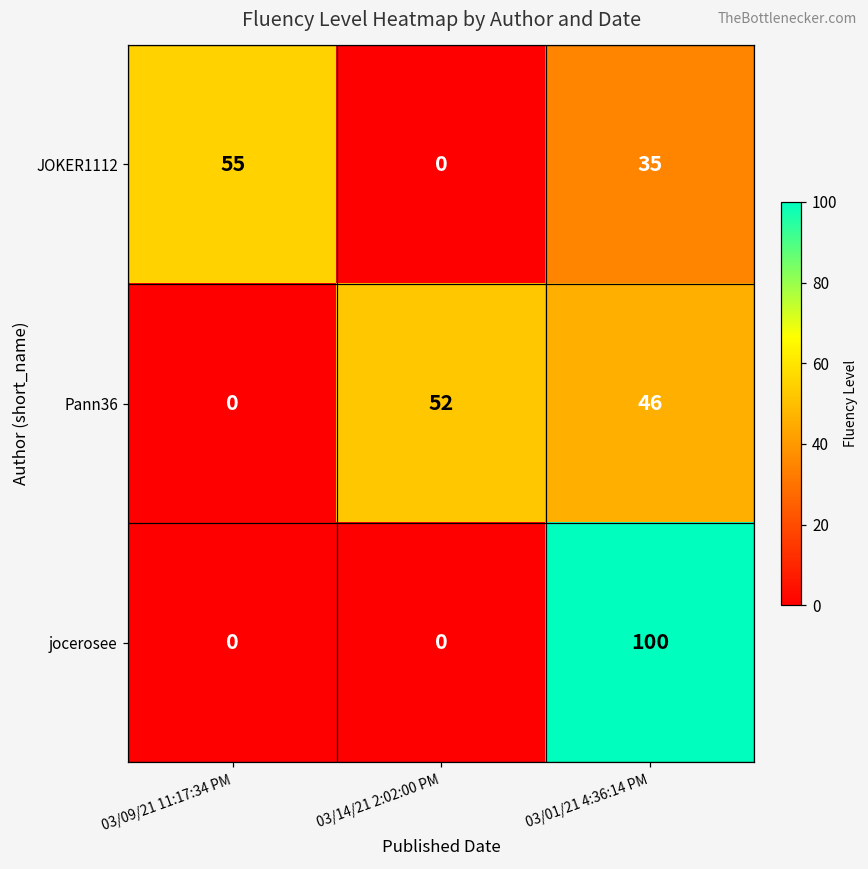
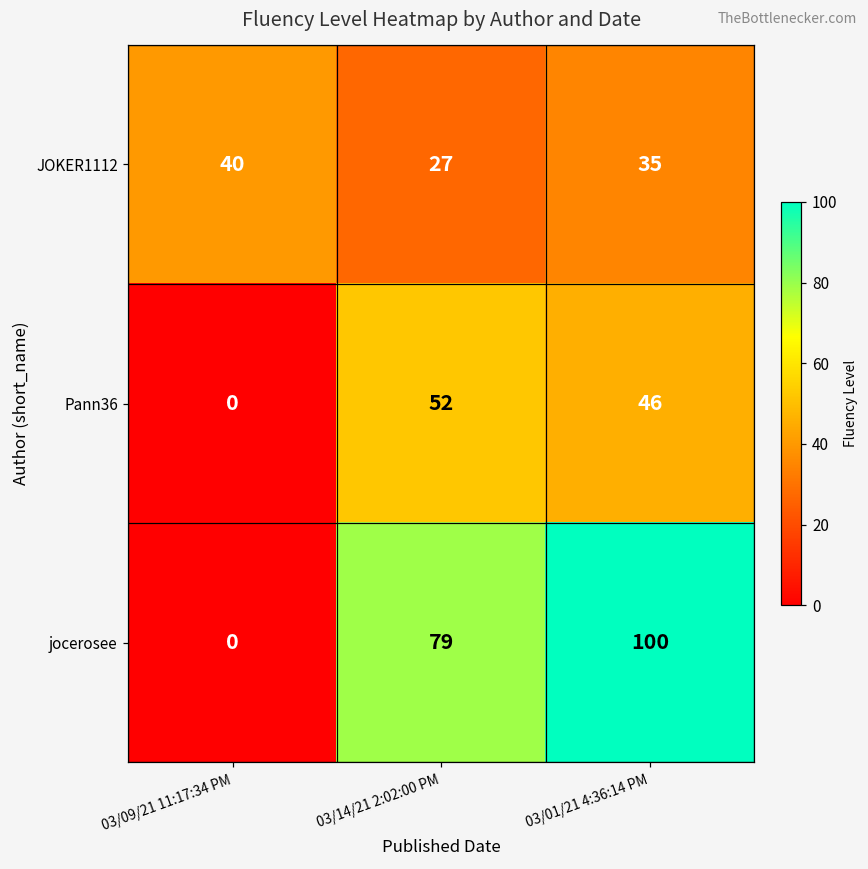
JOKER1112, 03/09/21 11:17:34 PM: 55 -> 40
JOKER1112, 03/14/21 2:02:00 PM: 0 -> 27
jocerosee, 03/14/21 2:02:00 PM: 0 -> 79
